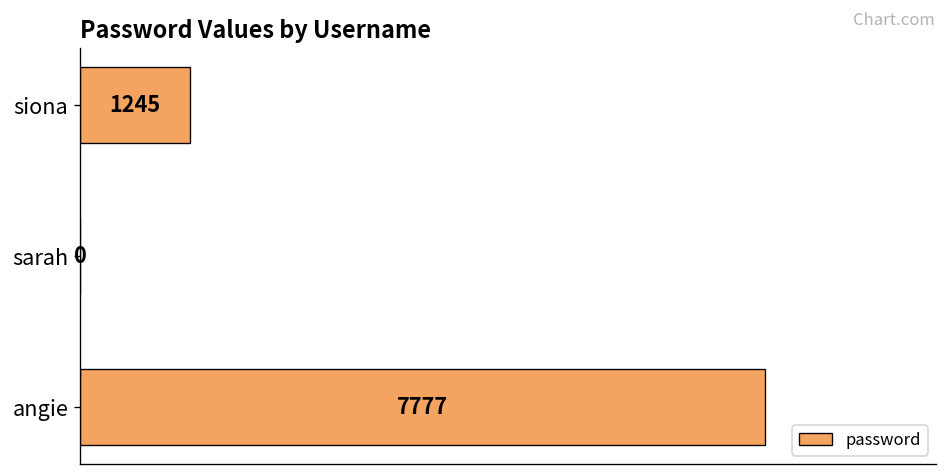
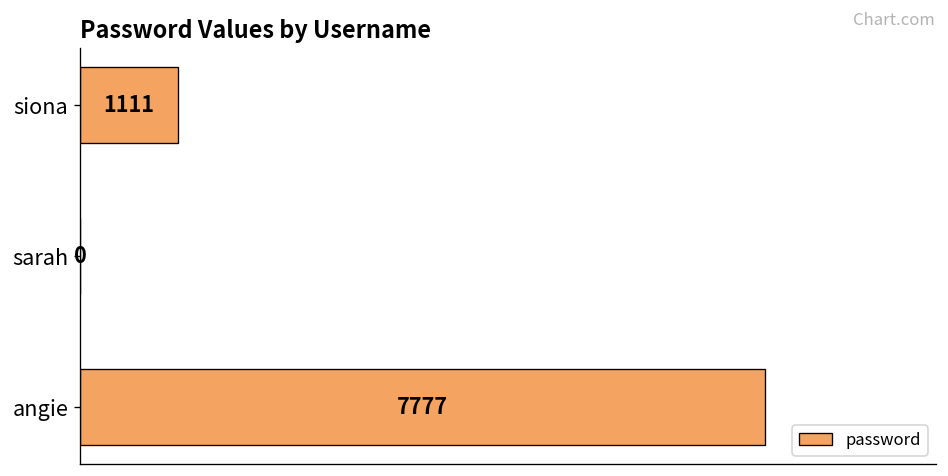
siona: 1245 -> 1111
